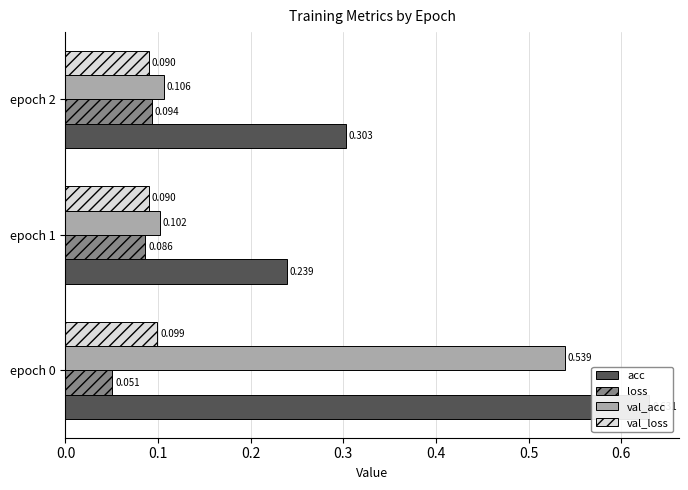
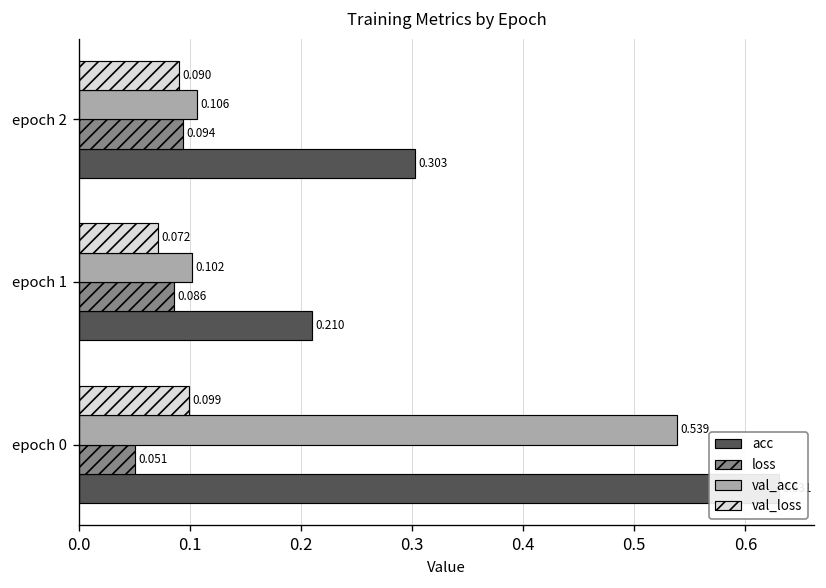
val_loss, epoch 1: 0.090 -> 0.072
acc, epoch 1: 0.239 -> 0.210
